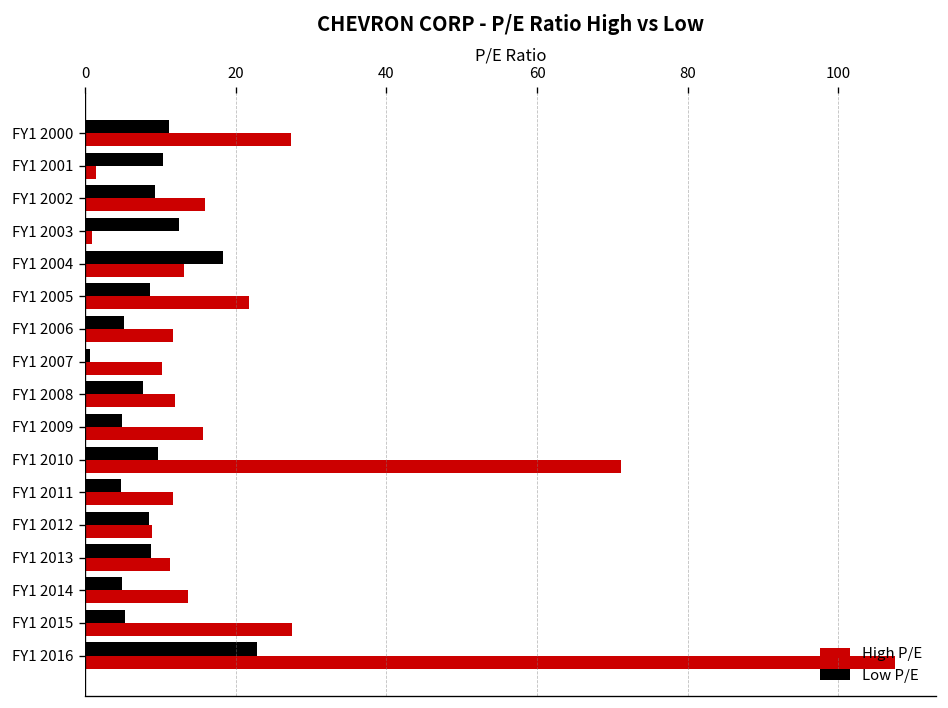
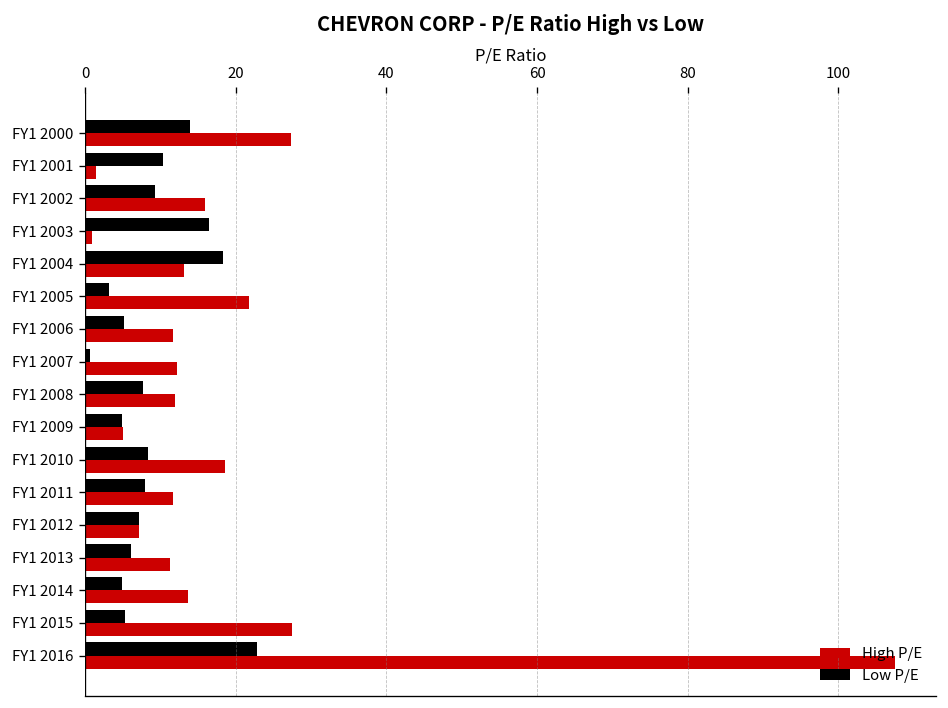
Low P/E, FY1 2000: 11 -> 14
Low P/E, FY1 2003: 12 -> 16
Low P/E, FY1 2005: 9 -> 3
High P/E, FY1 2007: 10 -> 12
High P/E, FY1 2009: 16 -> 5
Low P/E, FY1 2010: 10 -> 8
High P/E, FY1 2010: 71 -> 19
Low P/E, FY1 2011: 5 -> 8
Low P/E, FY1 2012: 8 -> 7
High P/E, FY1 2012: 9 -> 7
Low P/E, FY1 2013: 9 -> 6
